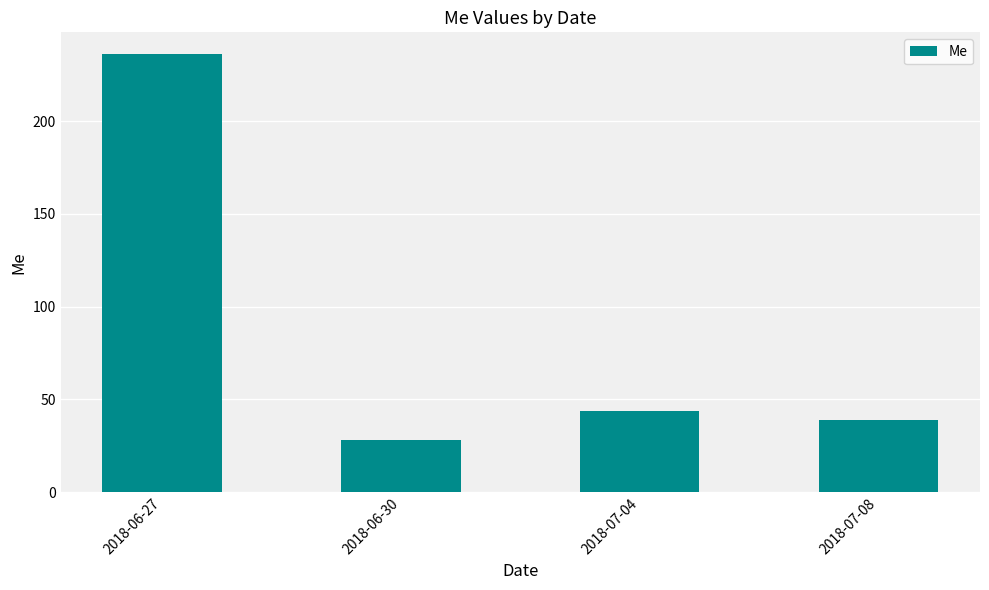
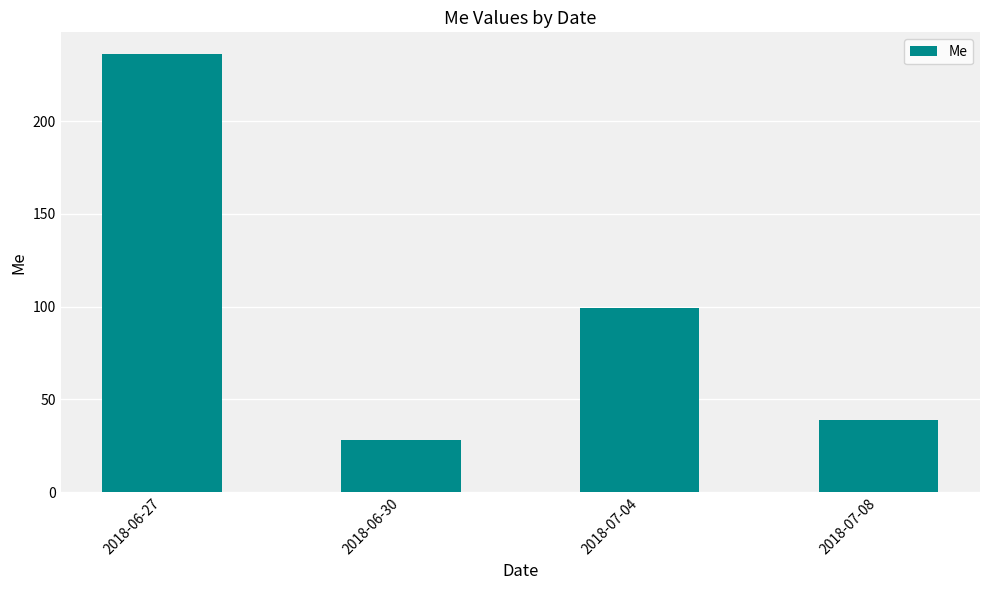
2018-07-04: 44 -> 99
